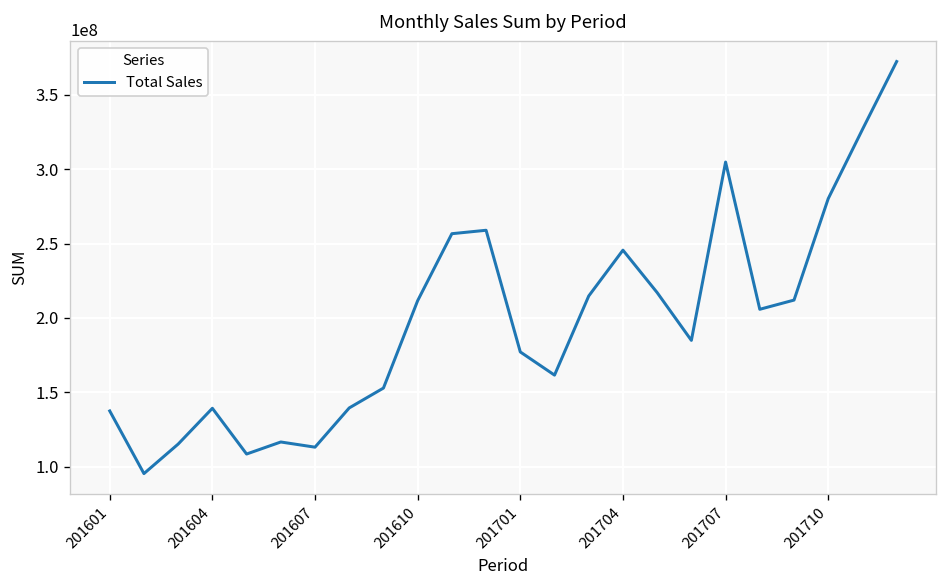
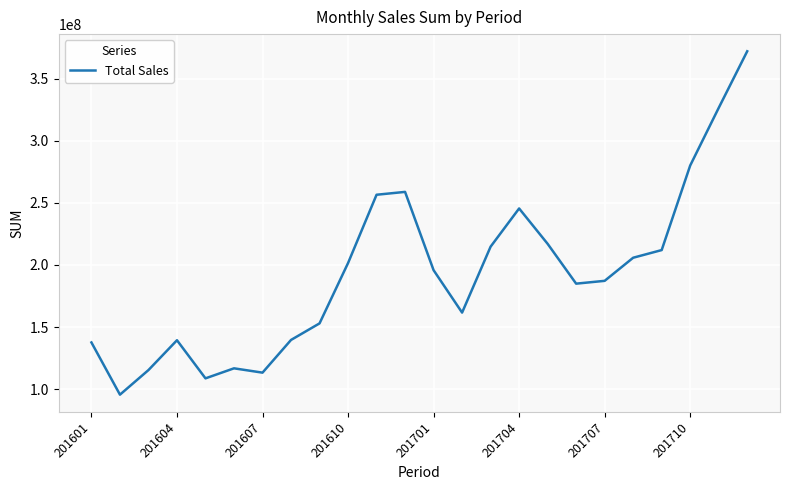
201610: 212000000 -> 202000000
201701: 177000000 -> 196000000
201707: 305000000 -> 187000000
